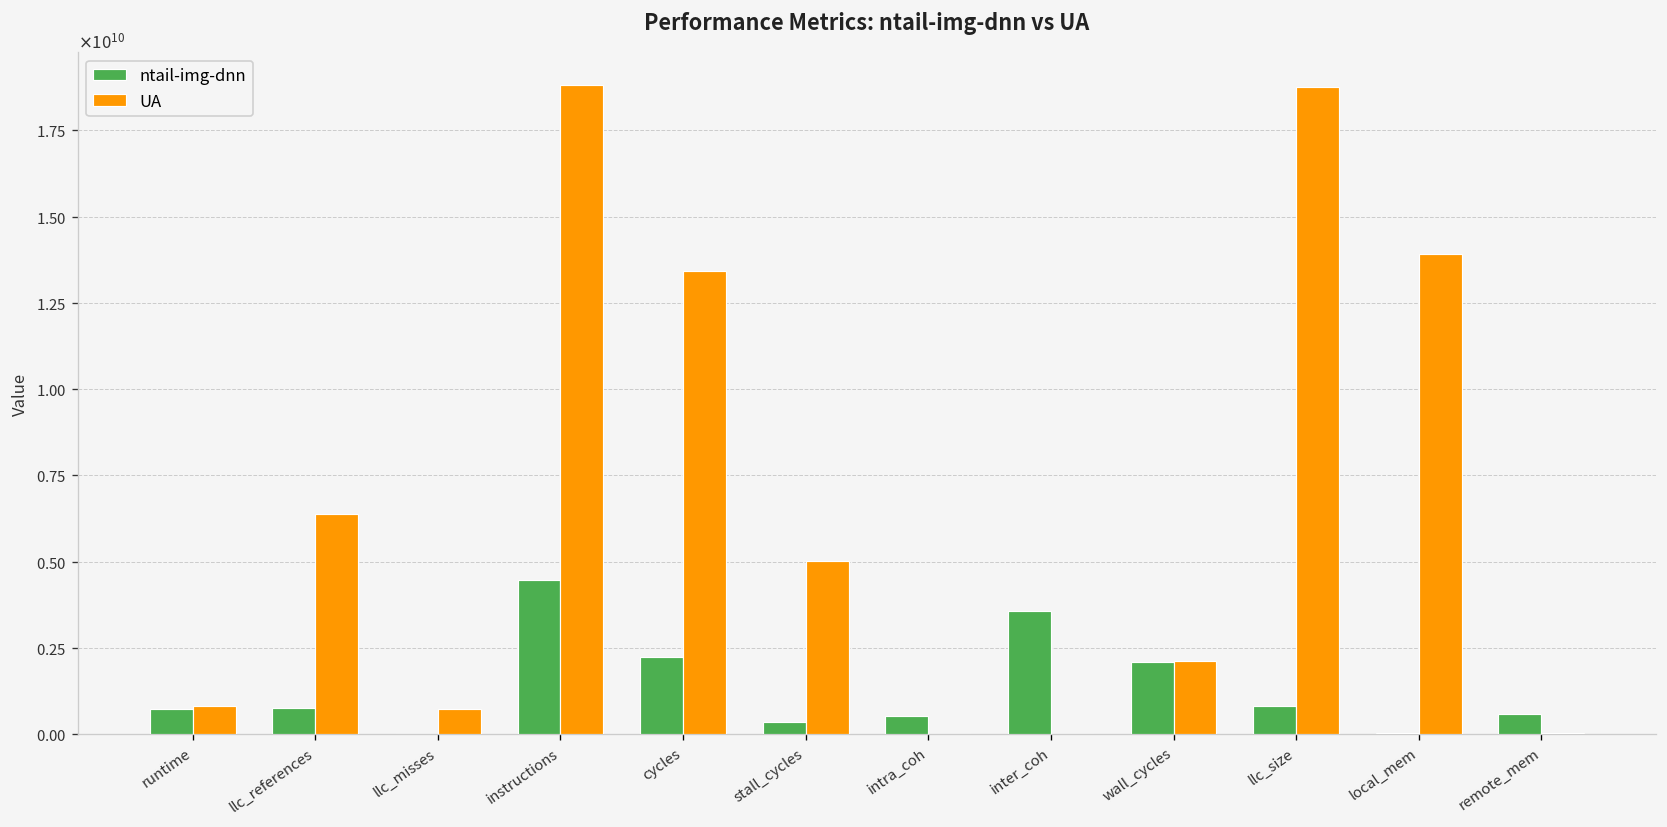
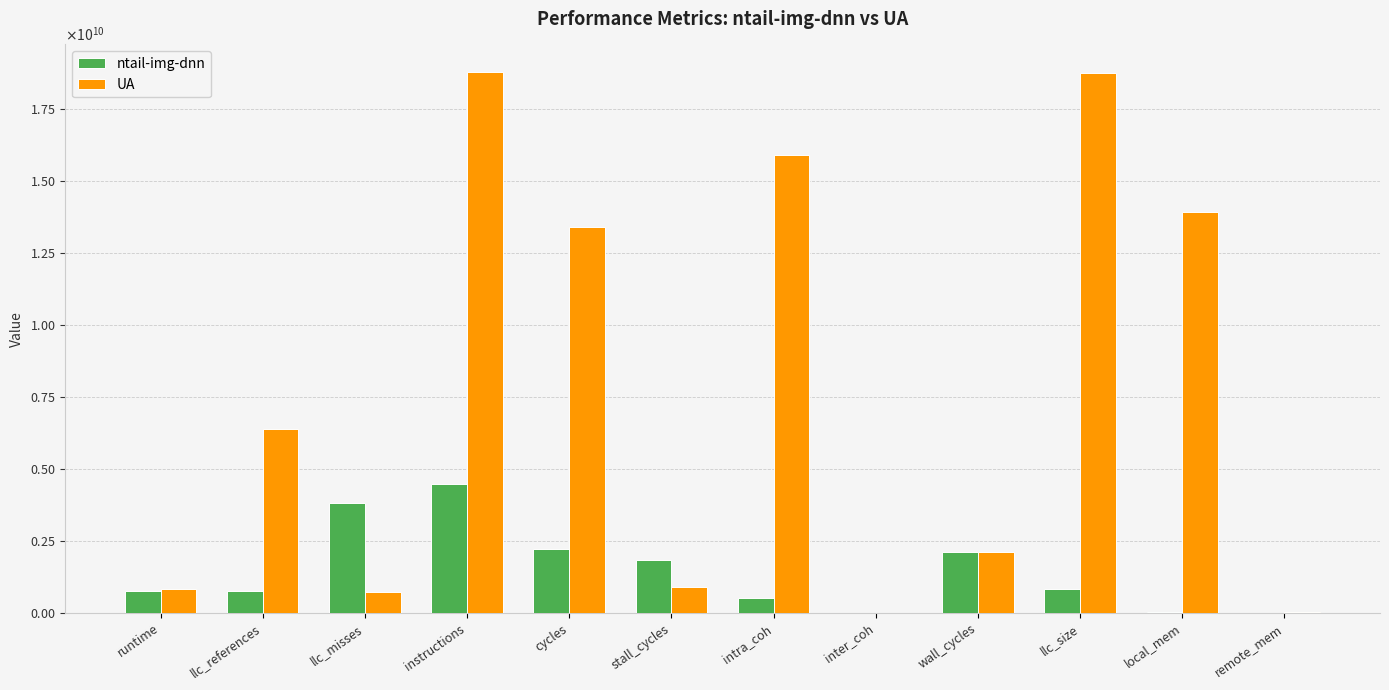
ntail-img-dnn, llc_misses: 0 -> 3800000000
ntail-img-dnn, stall_cycles: 400000000 -> 1800000000
UA, stall_cycles: 5000000000 -> 900000000
UA, intra_coh: 0 -> 15900000000
ntail-img-dnn, inter_coh: 3600000000 -> 0
ntail-img-dnn, remote_mem: 600000000 -> 0
